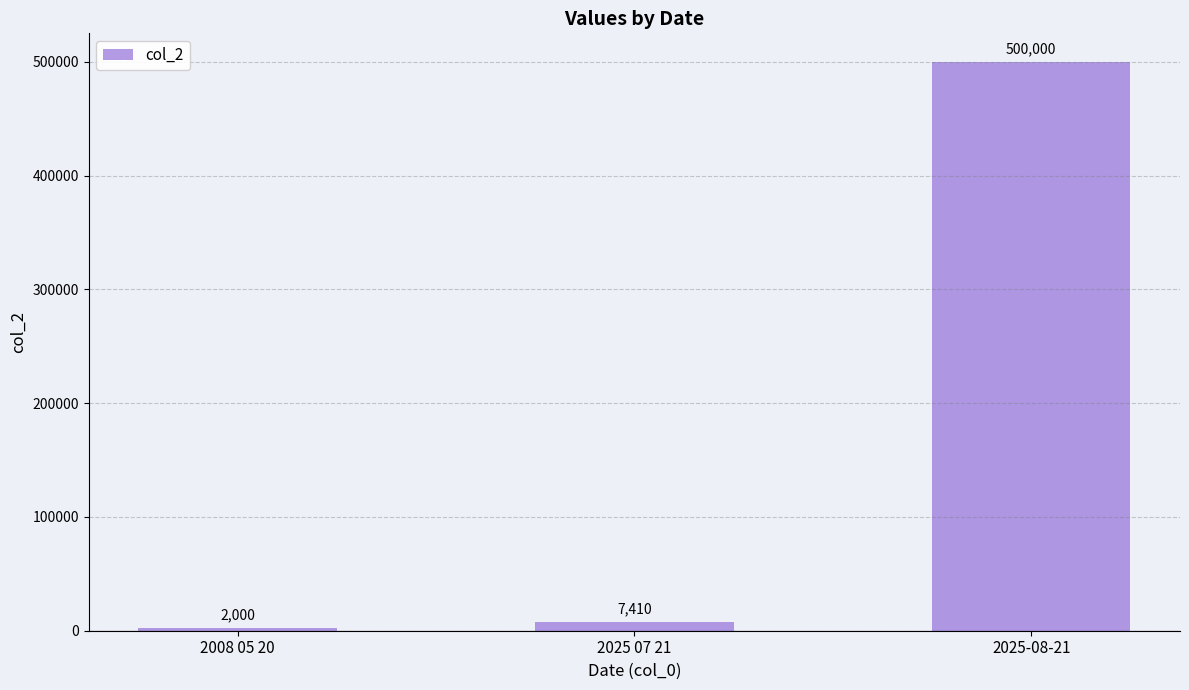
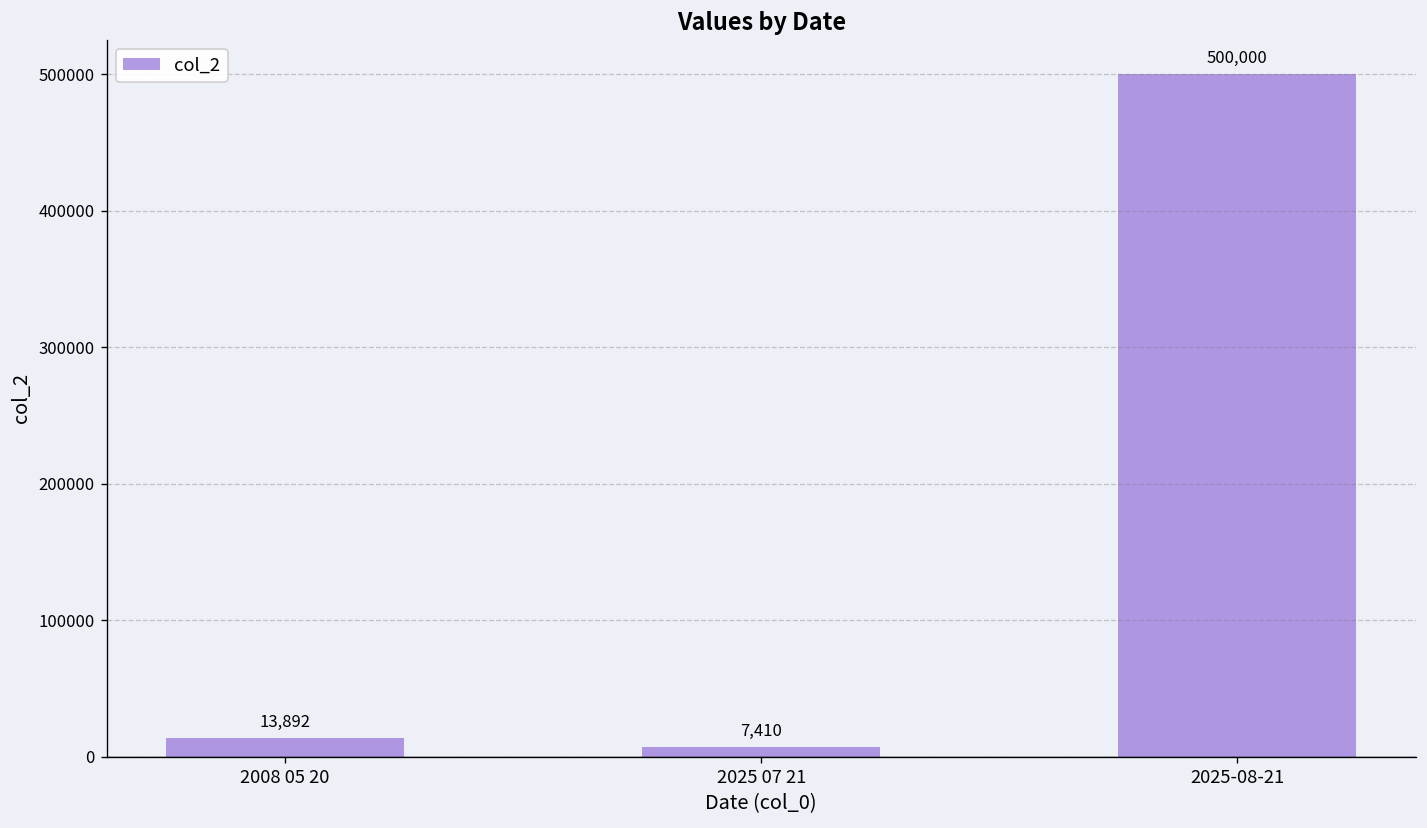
2008 05 20: 2,000 -> 13,892
